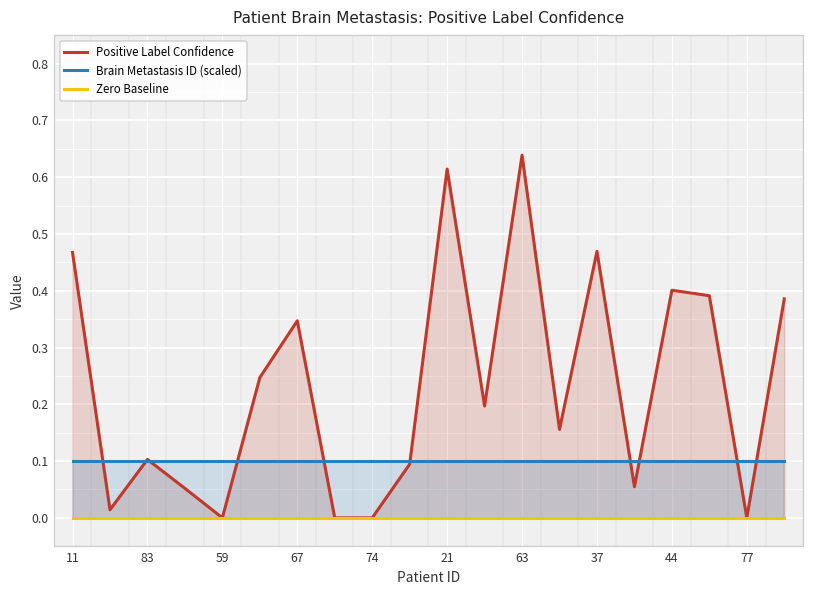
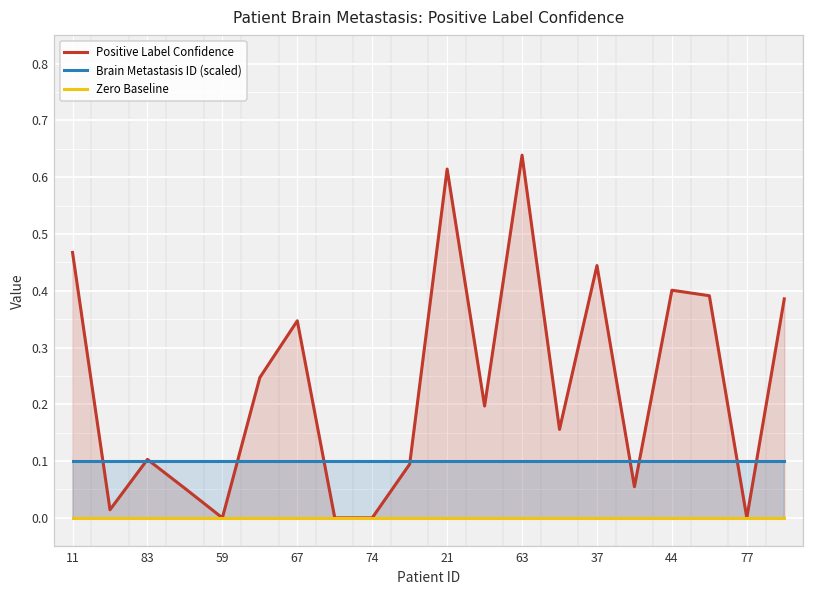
Positive Label Confidence, 37: 0.47 -> 0.44
